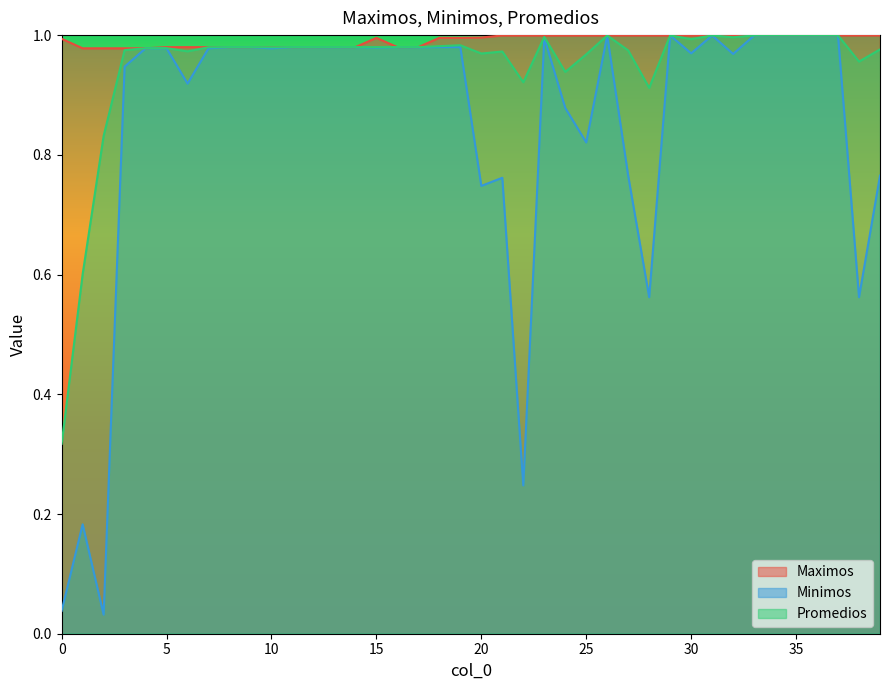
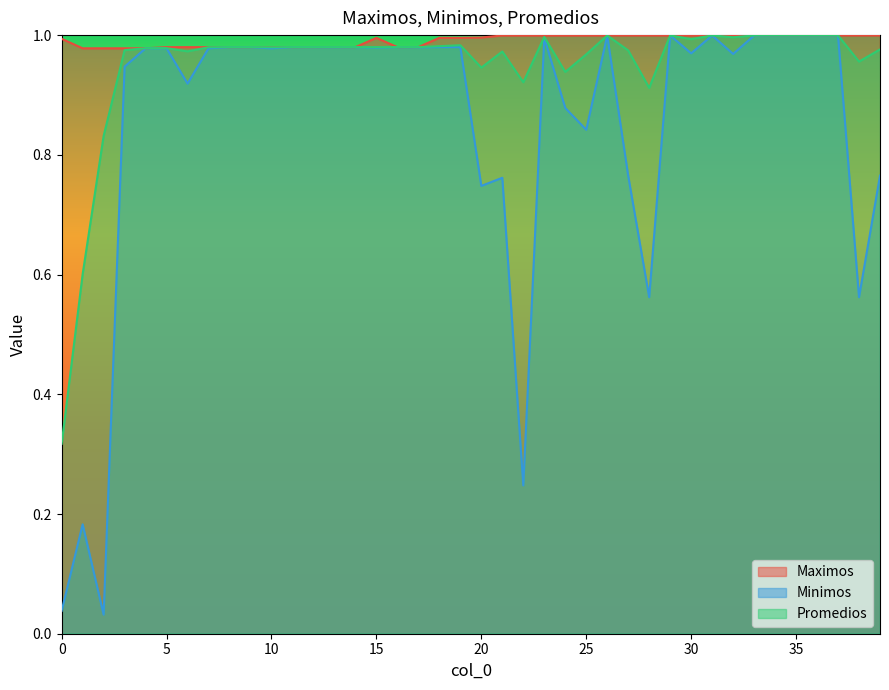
Promedios, 20: 0.97 -> 0.95
Minimos, 25: 0.82 -> 0.84
